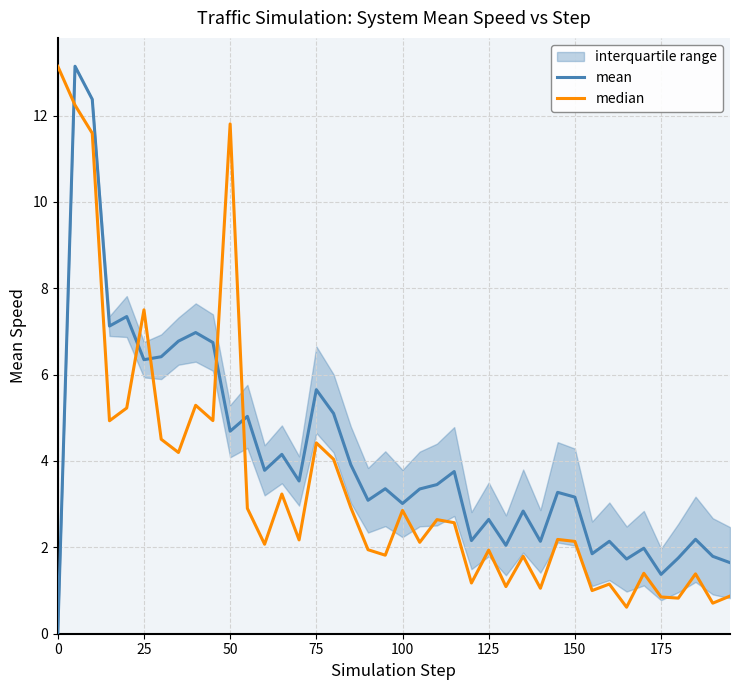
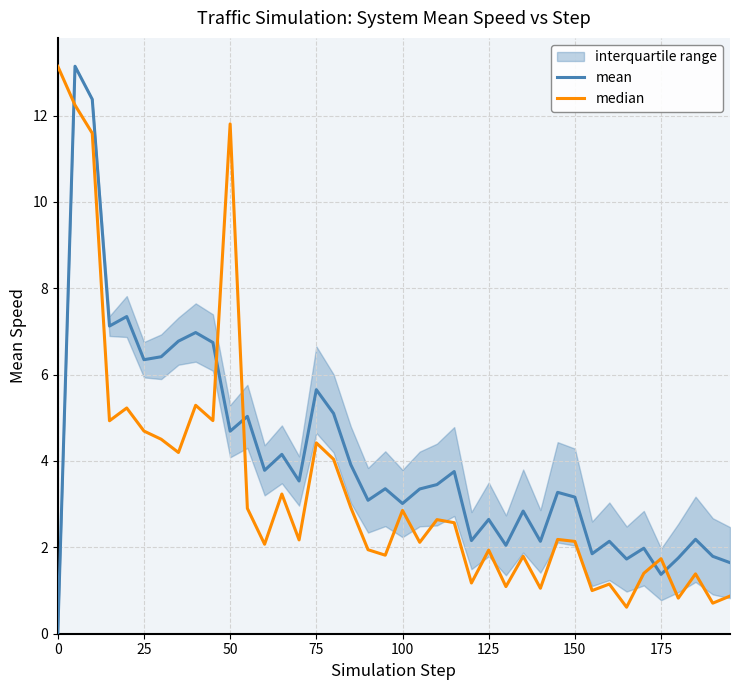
median, 25: 7.5 -> 4.7
median, 175: 0.9 -> 1.7
